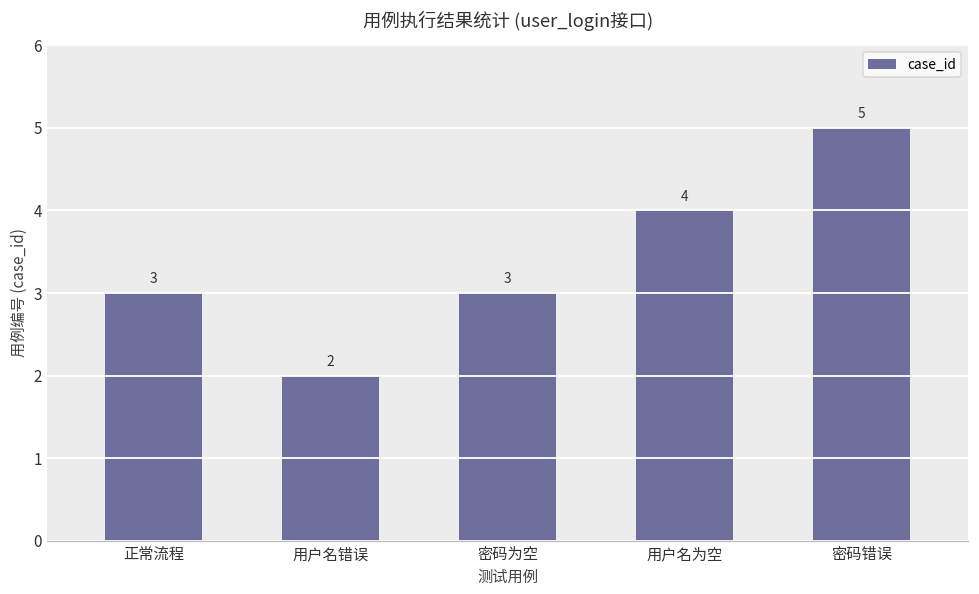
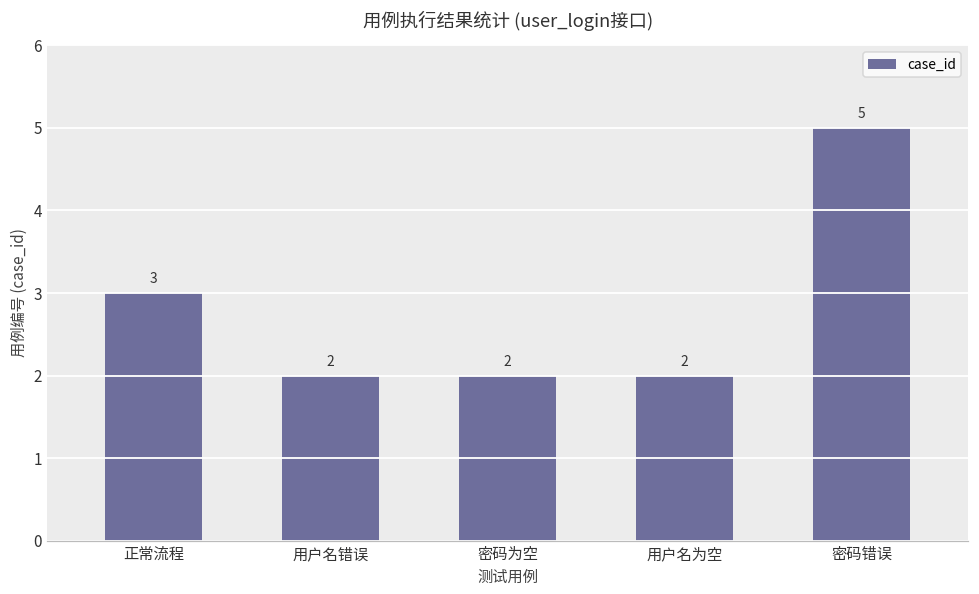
密码为空: 3 -> 2
用户名为空: 4 -> 2
